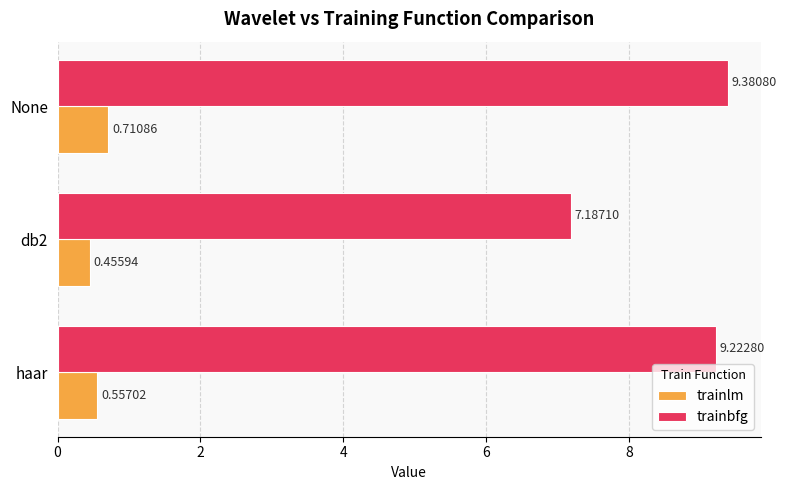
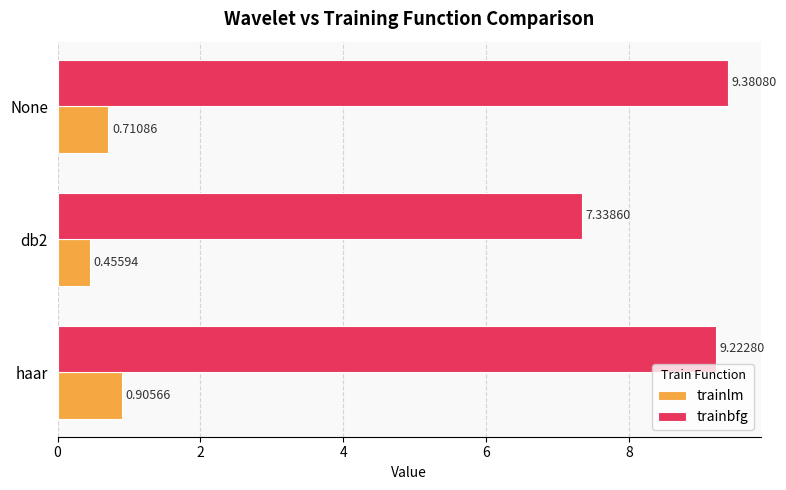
trainbfg, db2: 7.18710 -> 7.33860
trainlm, haar: 0.55702 -> 0.90566
